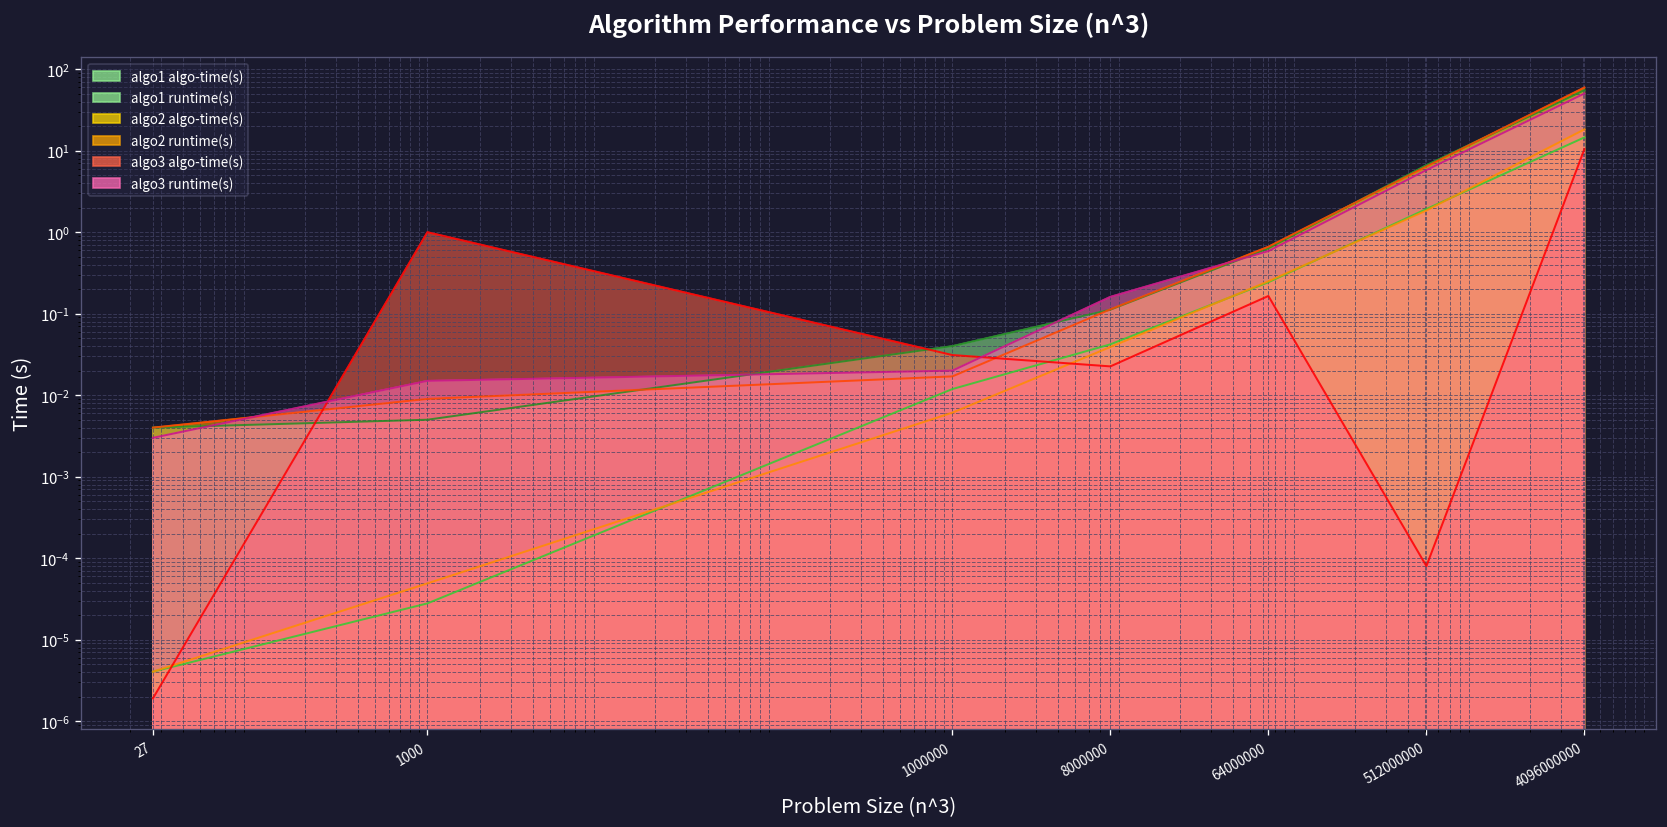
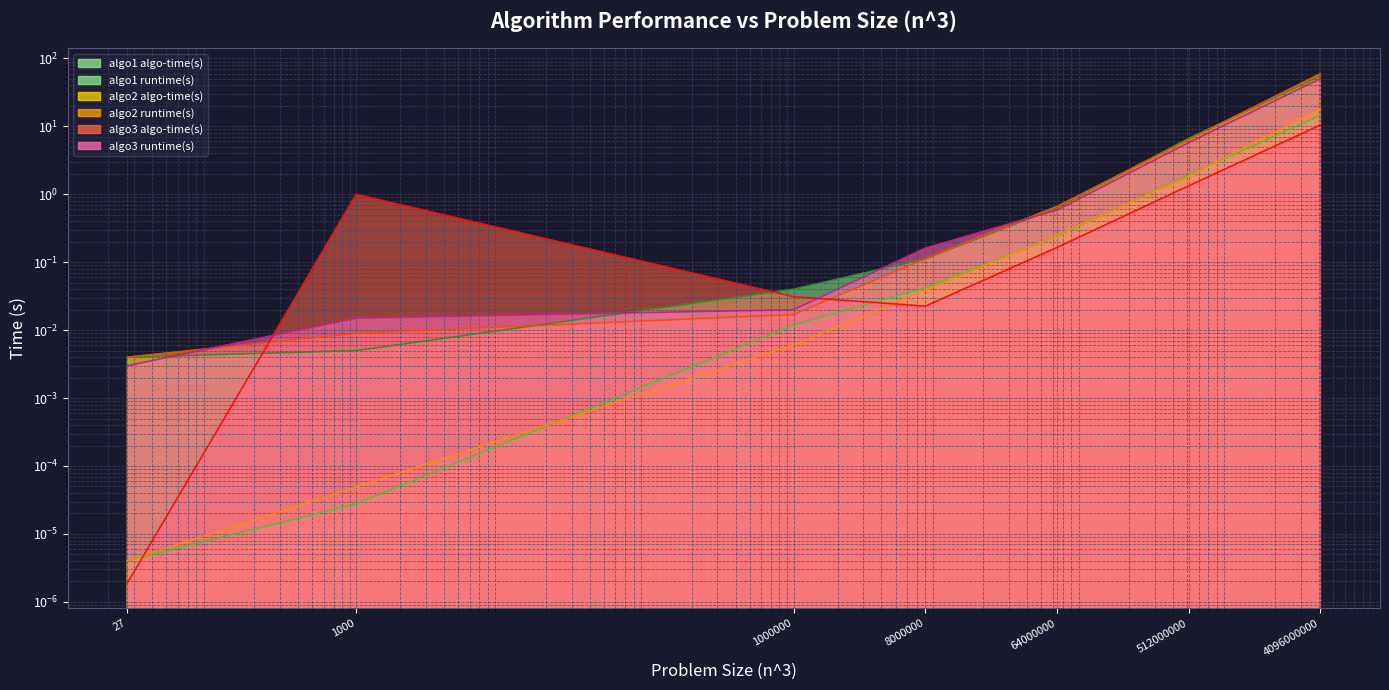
algo3 algo-time(s), 512000000: 0.00008 -> 1.3
